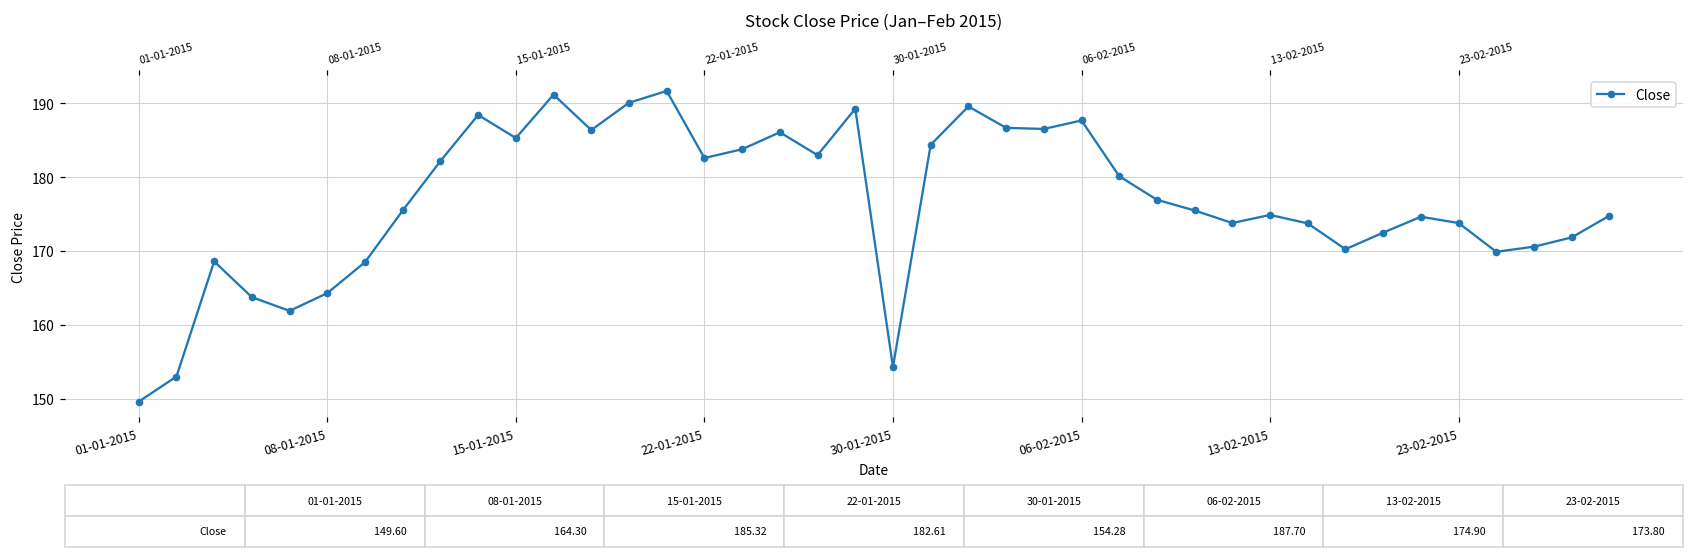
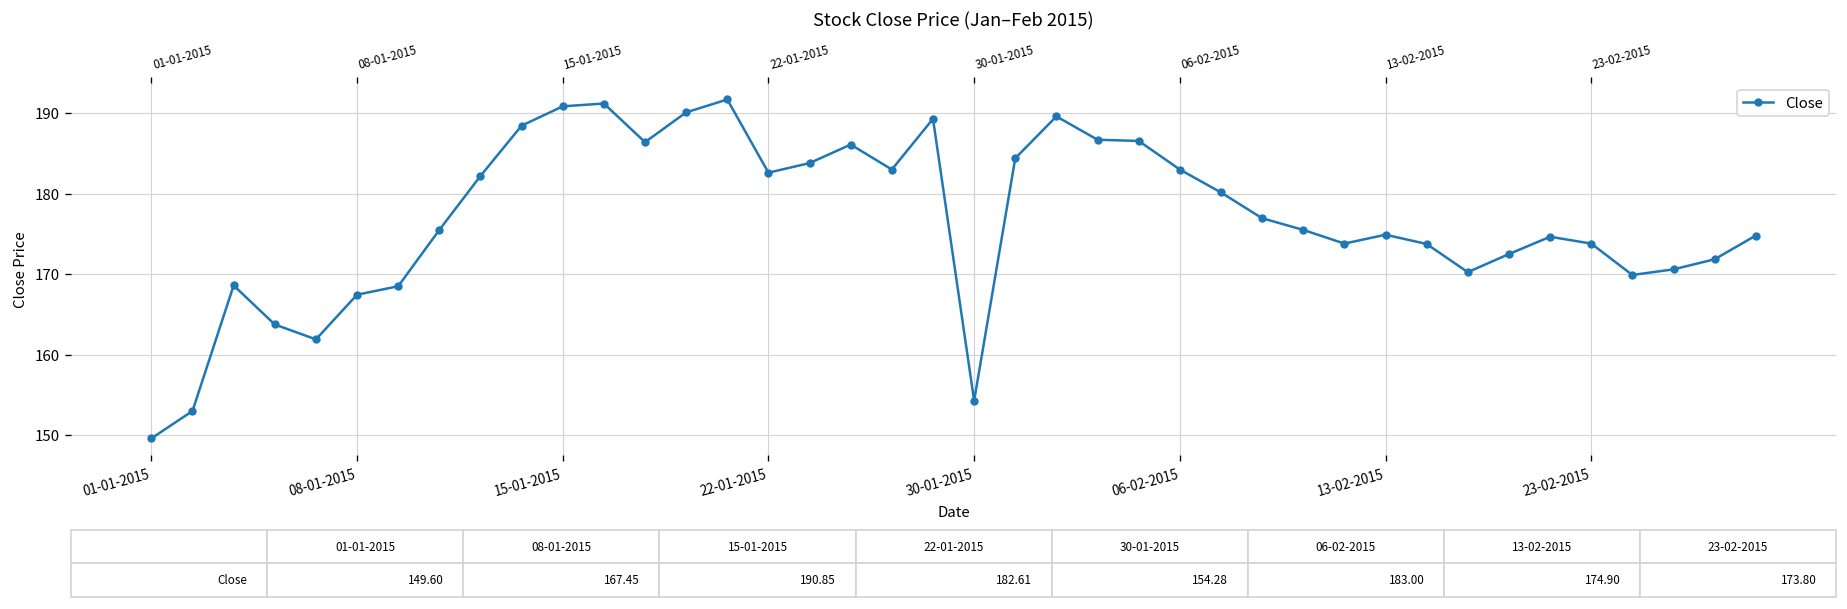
08-01-2015: 164.30 -> 167.45
15-01-2015: 185.32 -> 190.85
06-02-2015: 187.70 -> 183.00
